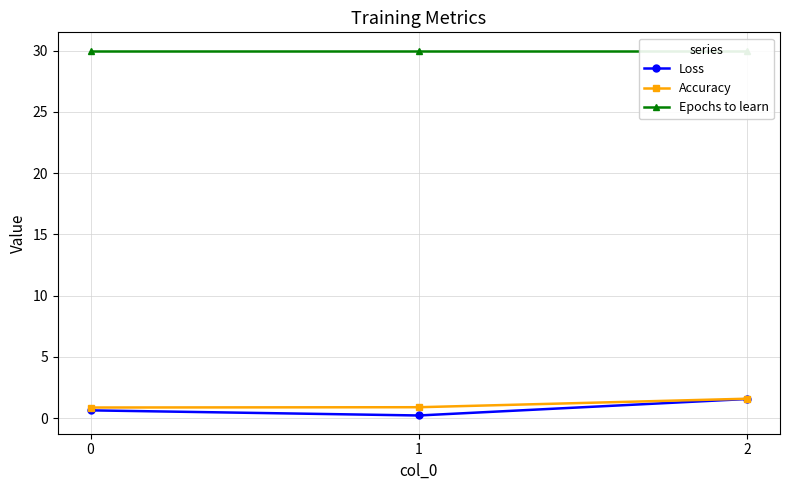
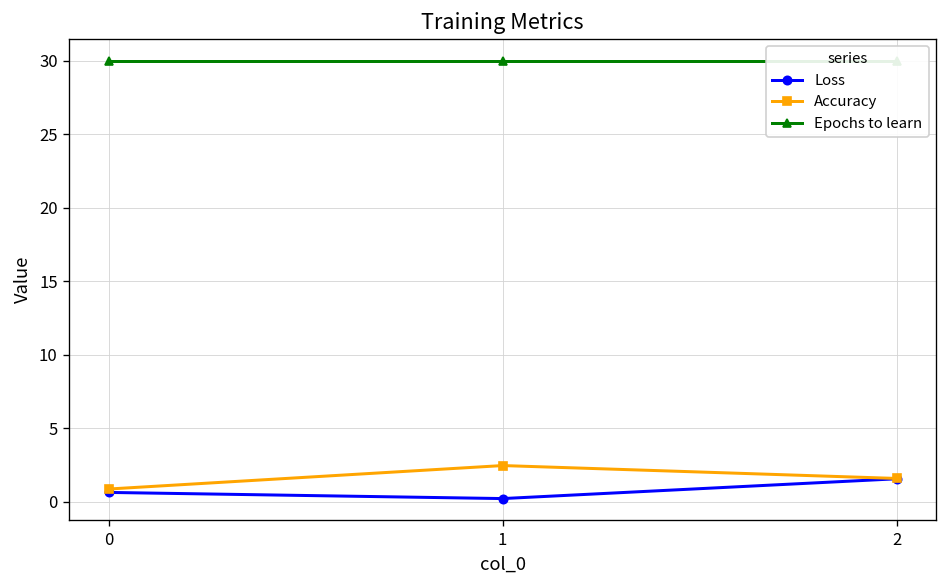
Accuracy, 1: 0.9 -> 2.5
